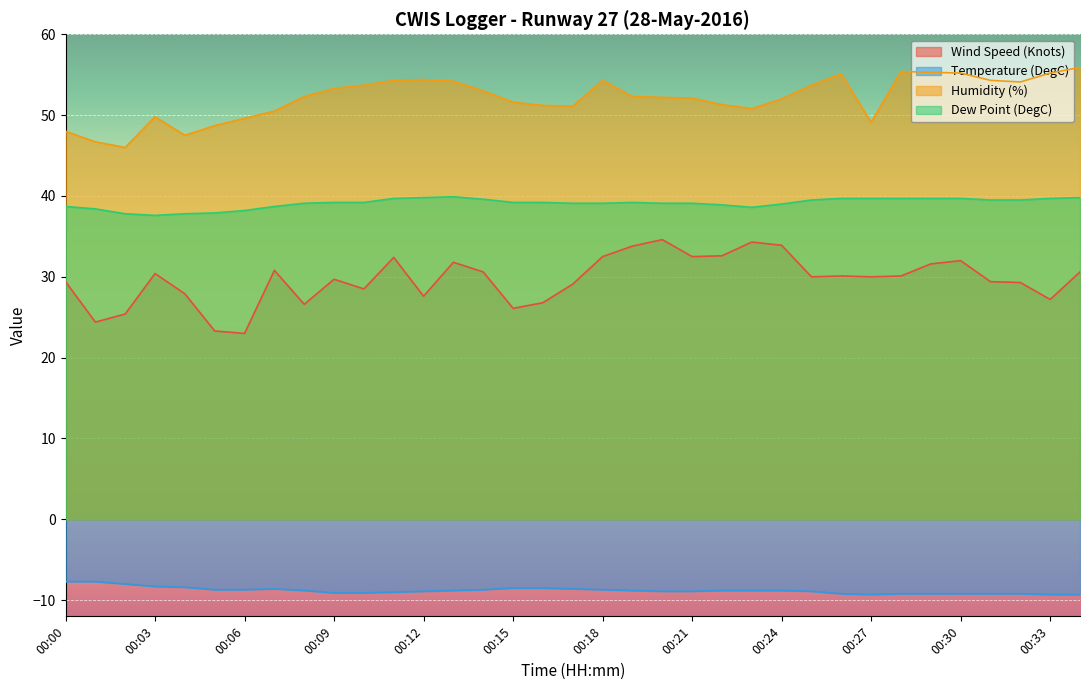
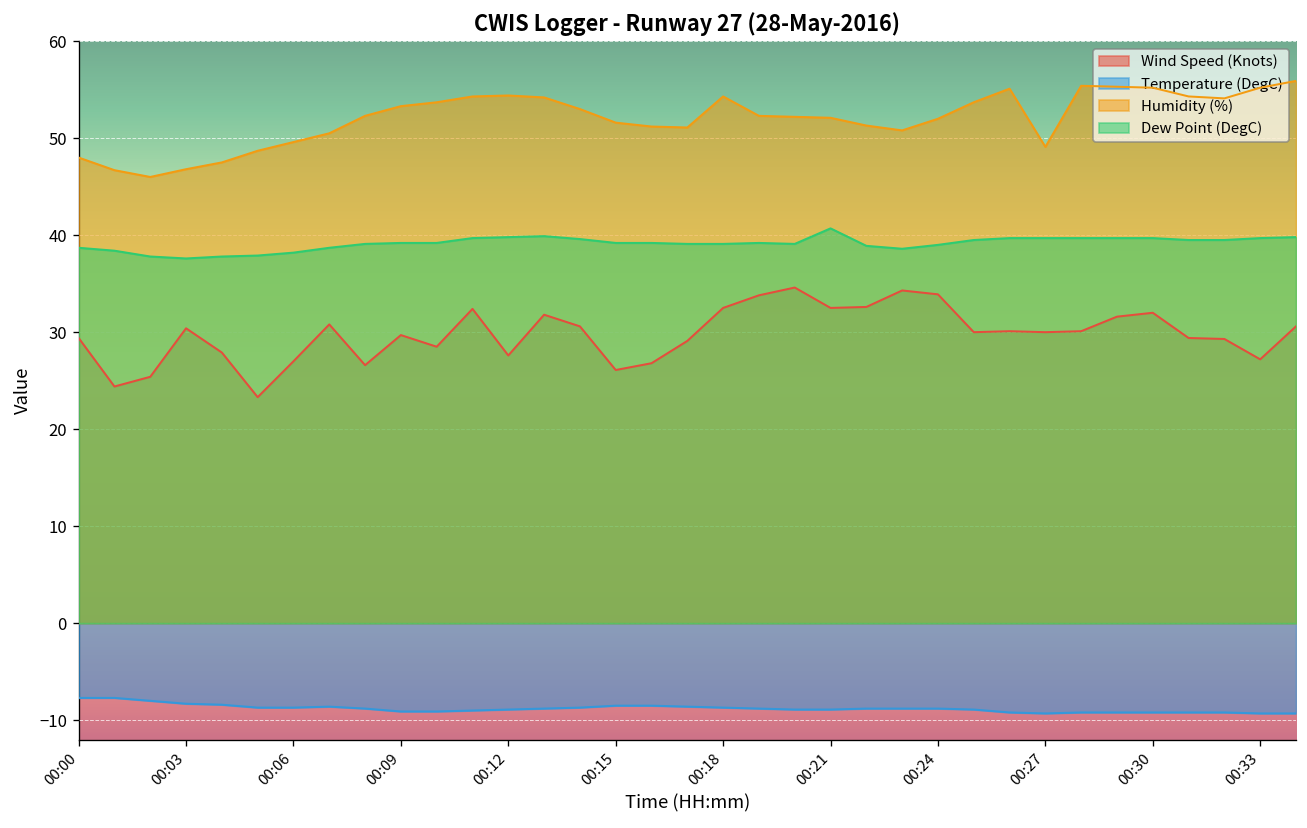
Humidity (%), 00:03: 50 -> 47
Wind Speed (Knots), 00:06: 23 -> 27
Dew Point (DegC), 00:21: 39 -> 41
